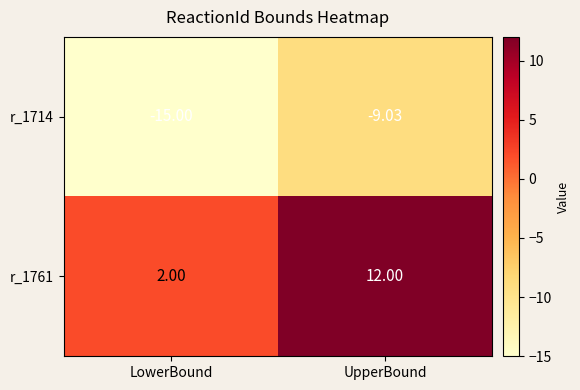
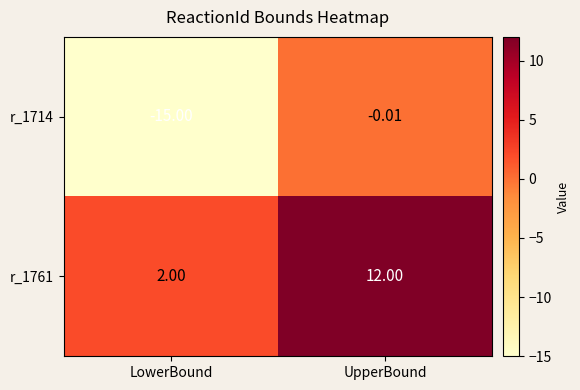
r_1714, UpperBound: -9.03 -> -0.01
